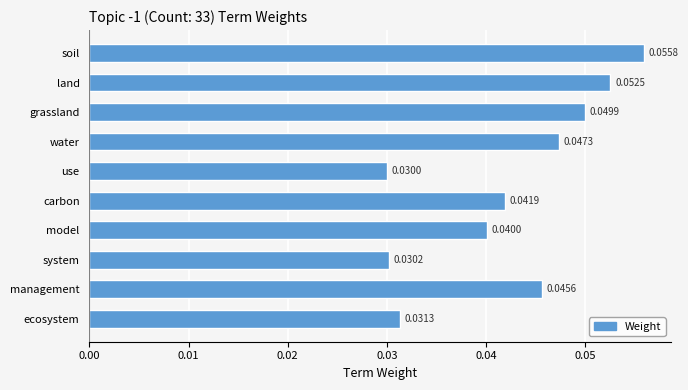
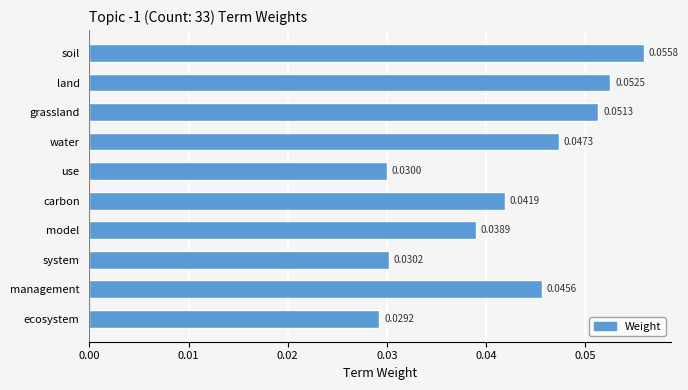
grassland: 0.0499 -> 0.0513
model: 0.0400 -> 0.0389
ecosystem: 0.0313 -> 0.0292
